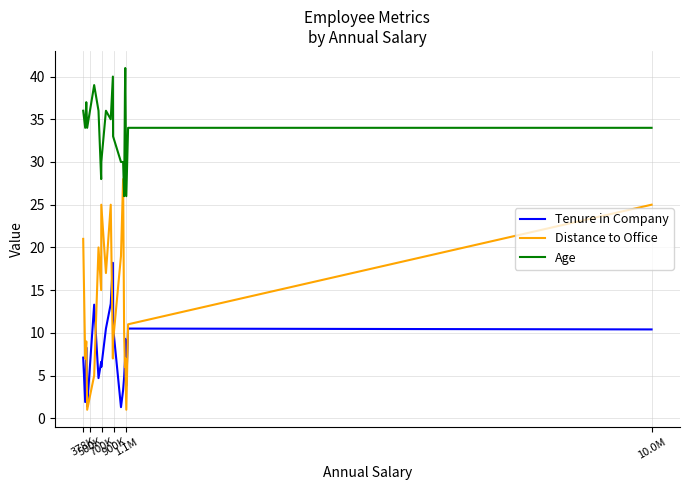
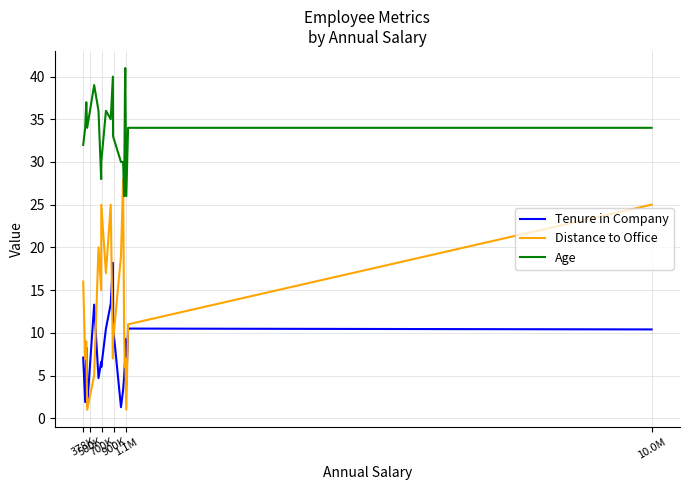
Distance to Office, 378K: 21 -> 16
Age, 378K: 36 -> 32
